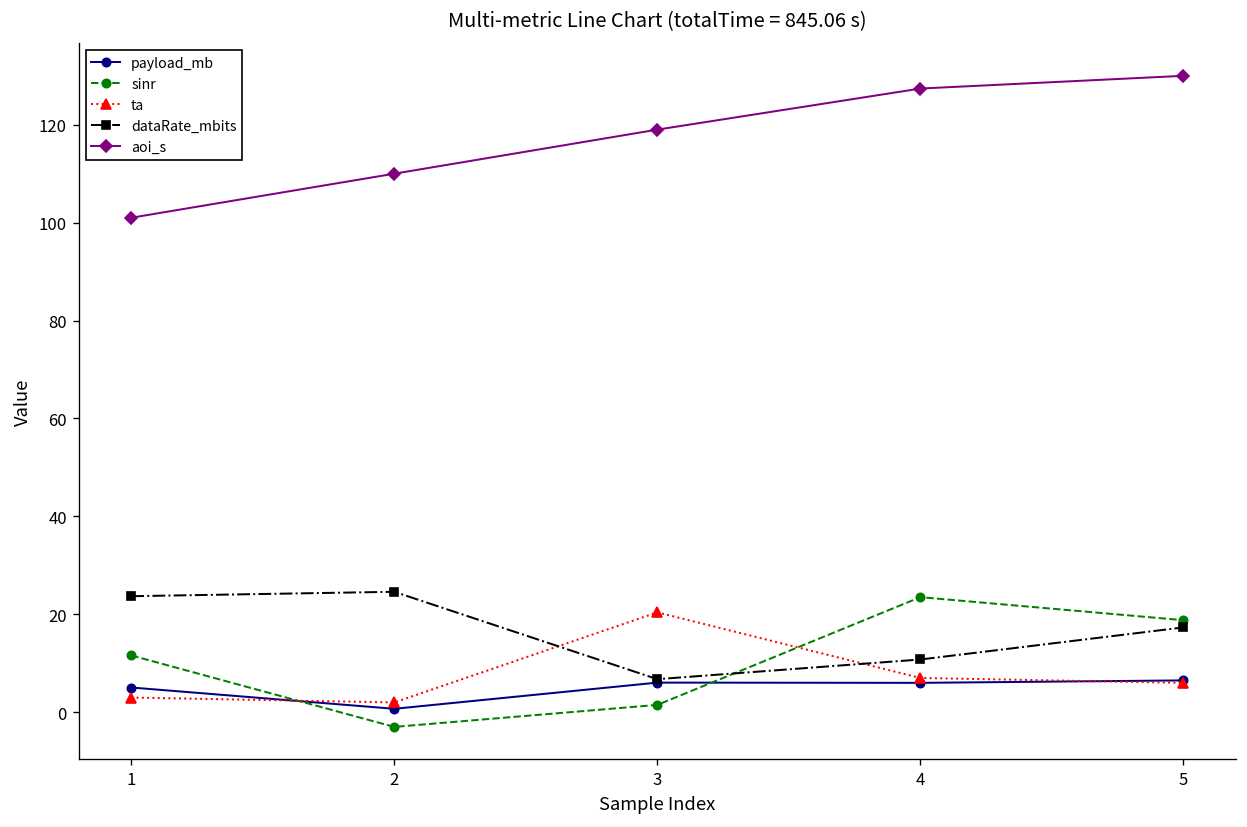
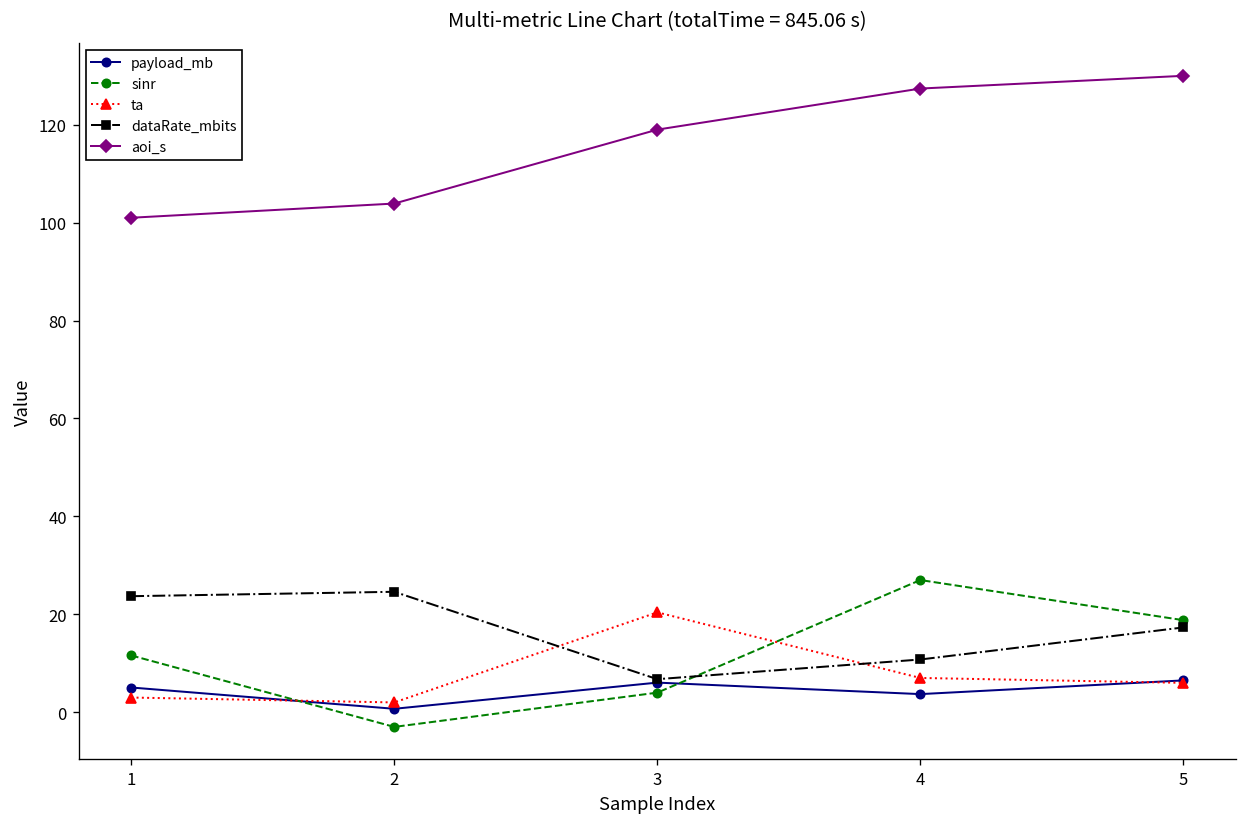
aoi_s, 2: 110 -> 104
sinr, 3: 2 -> 4
payload_mb, 4: 6 -> 4
sinr, 4: 24 -> 27
